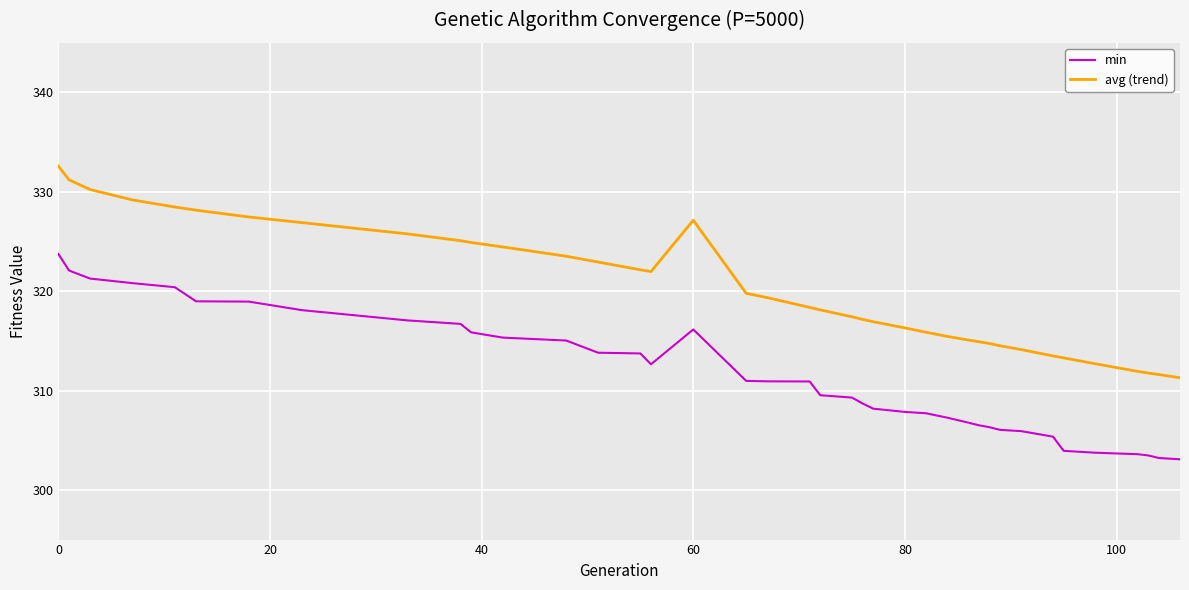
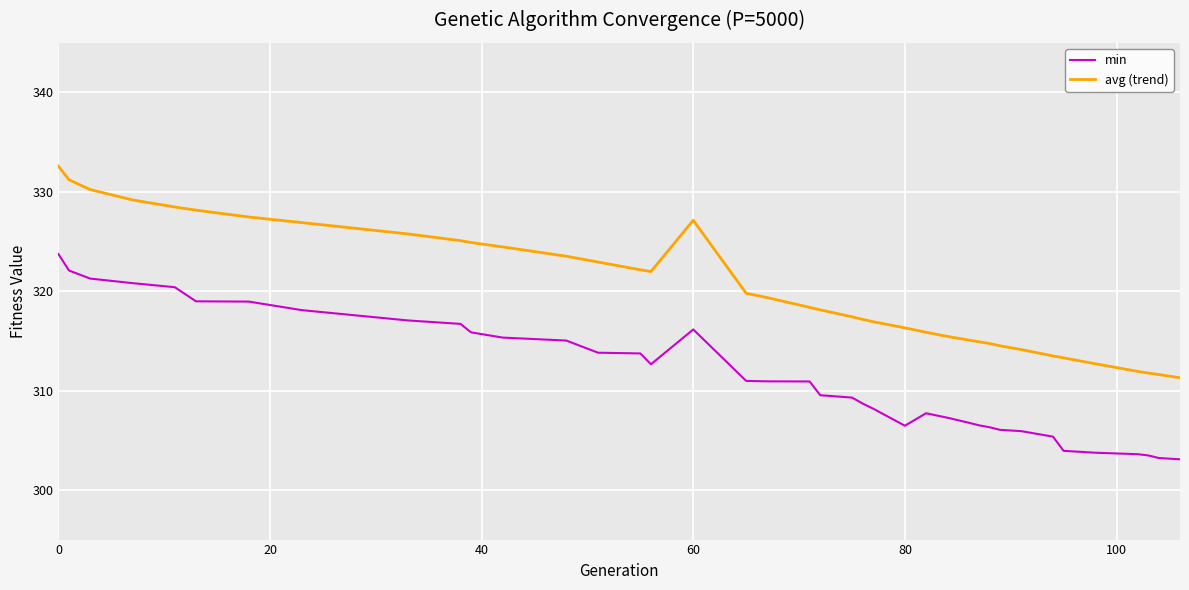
min, 80: 308 -> 306
